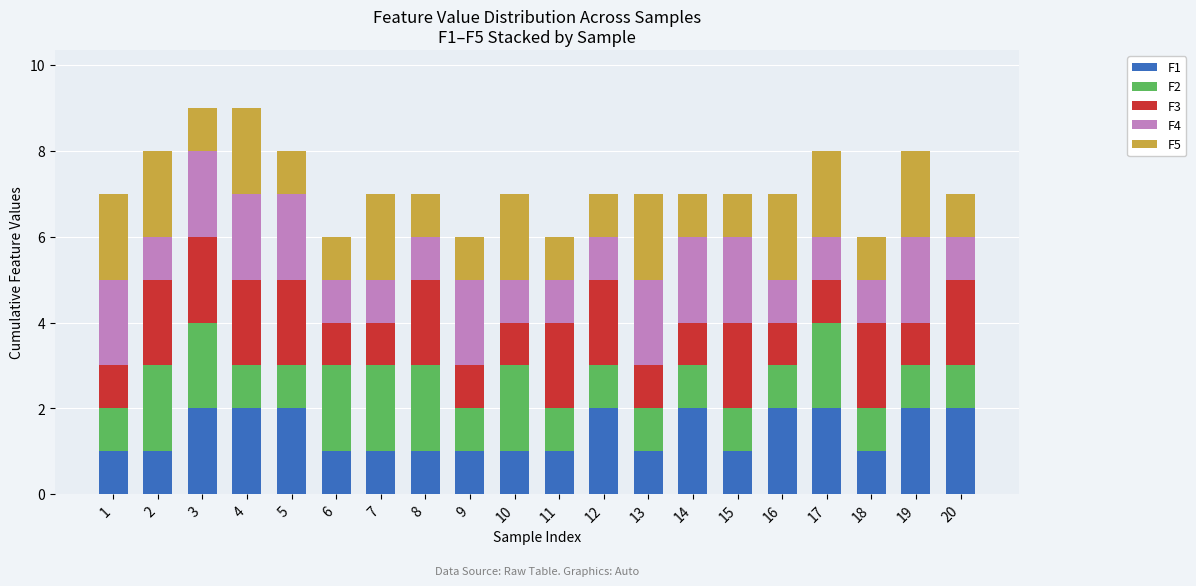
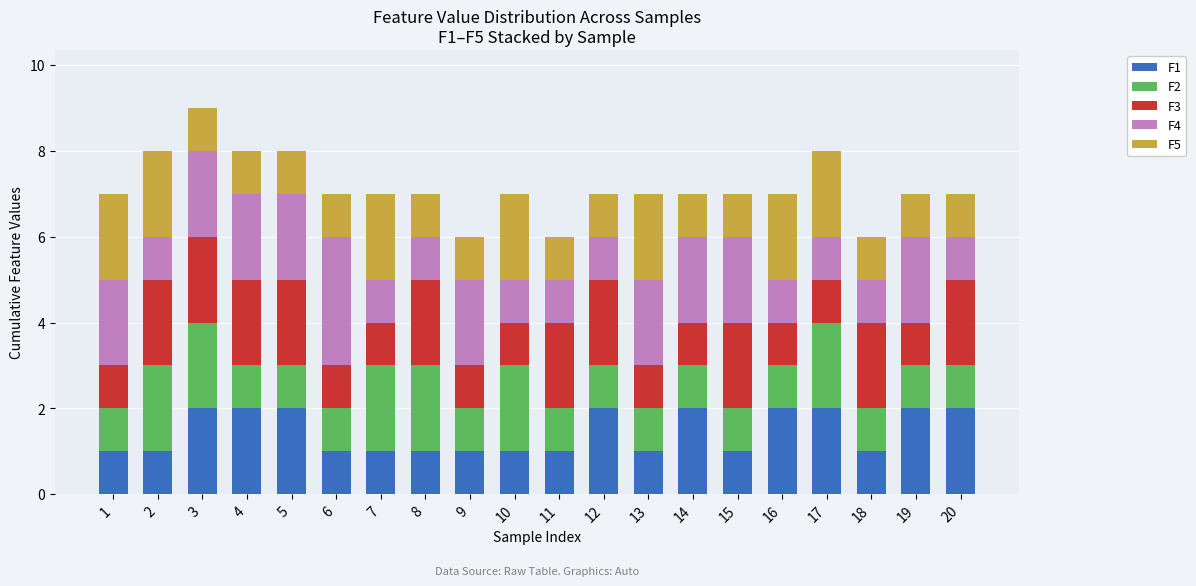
F5, 4: 2 -> 1
F2, 6: 2 -> 1
F4, 6: 1 -> 3
F5, 19: 2 -> 1
